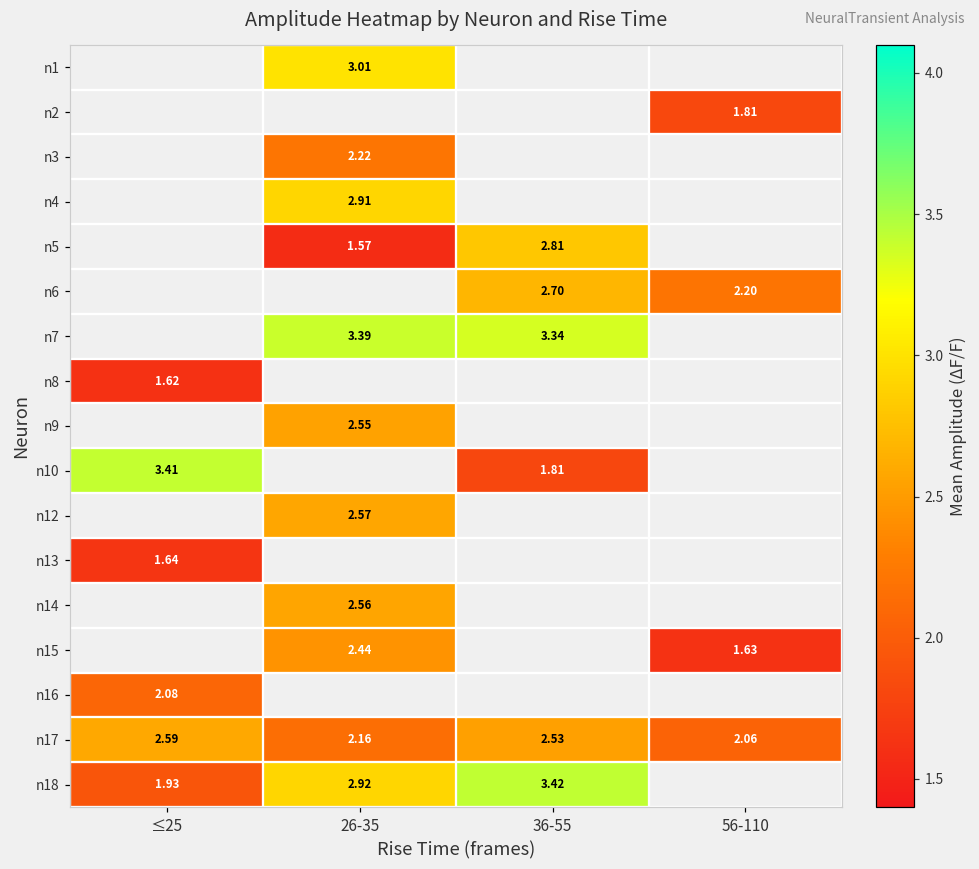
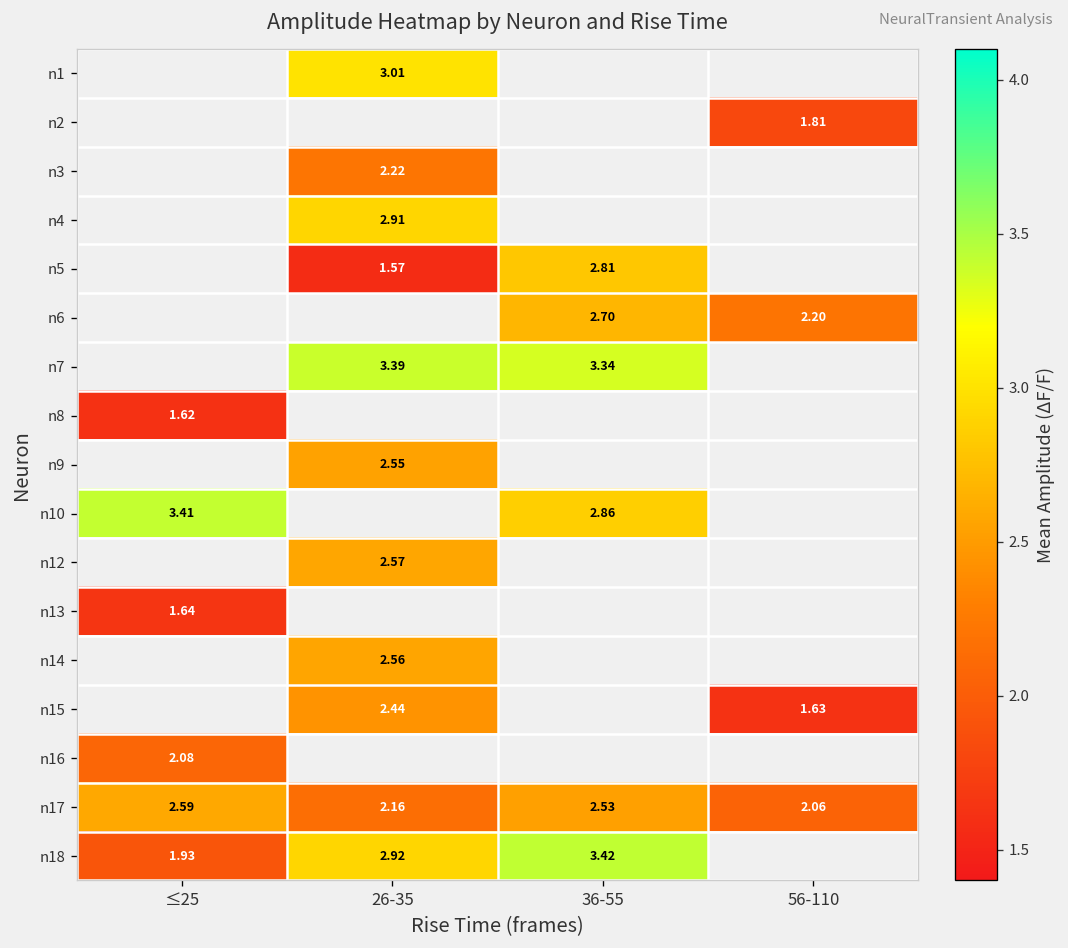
n10, 36-55: 1.81 -> 2.86
